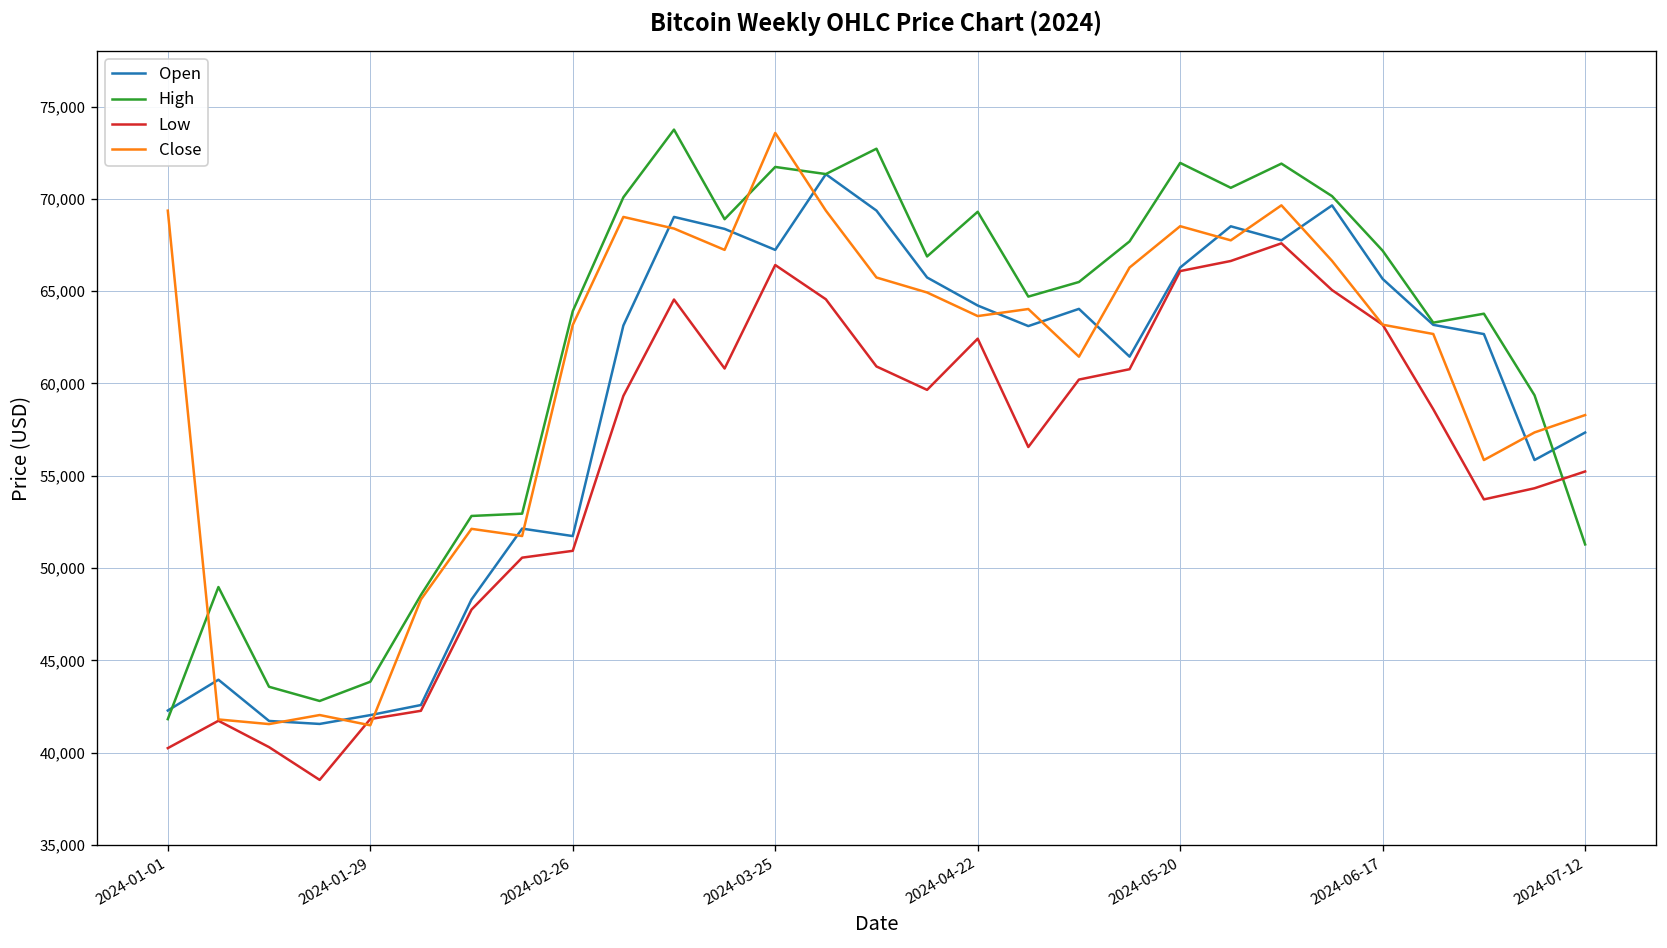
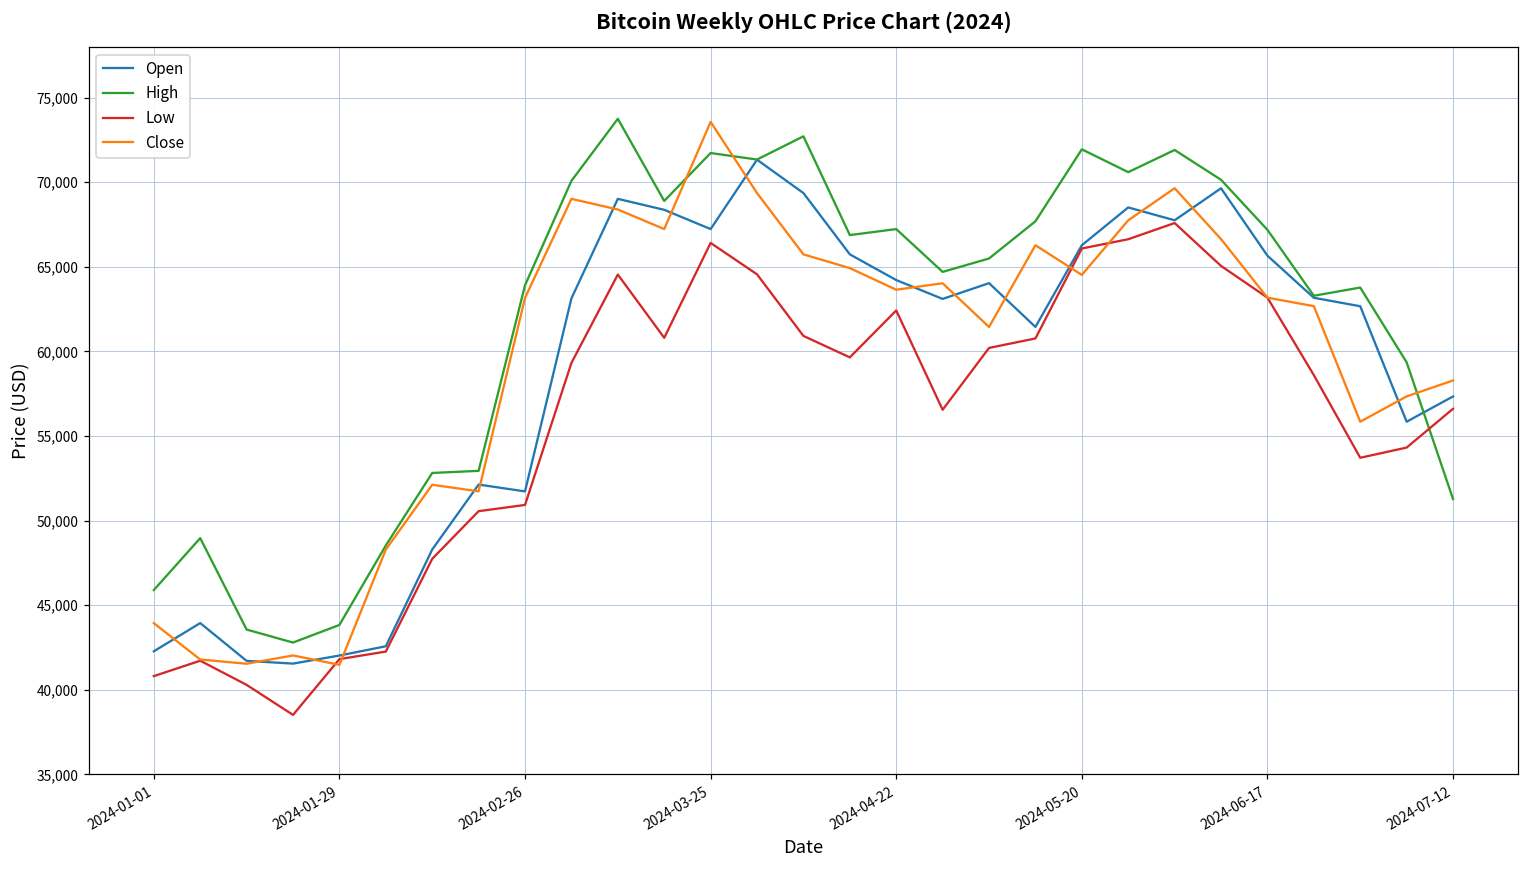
High, 2024-01-01: 41,800 -> 45,900
Low, 2024-01-01: 40,200 -> 40,800
Close, 2024-01-01: 69,400 -> 43,900
High, 2024-04-22: 69,300 -> 67,200
Close, 2024-05-20: 68,500 -> 64,500
Low, 2024-07-12: 55,200 -> 56,600
